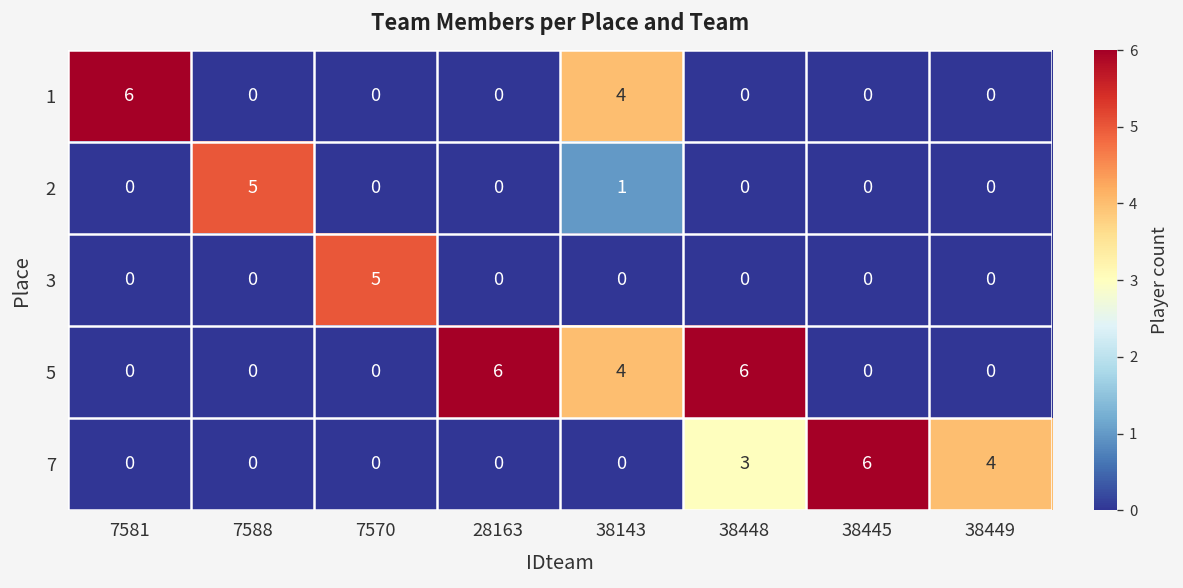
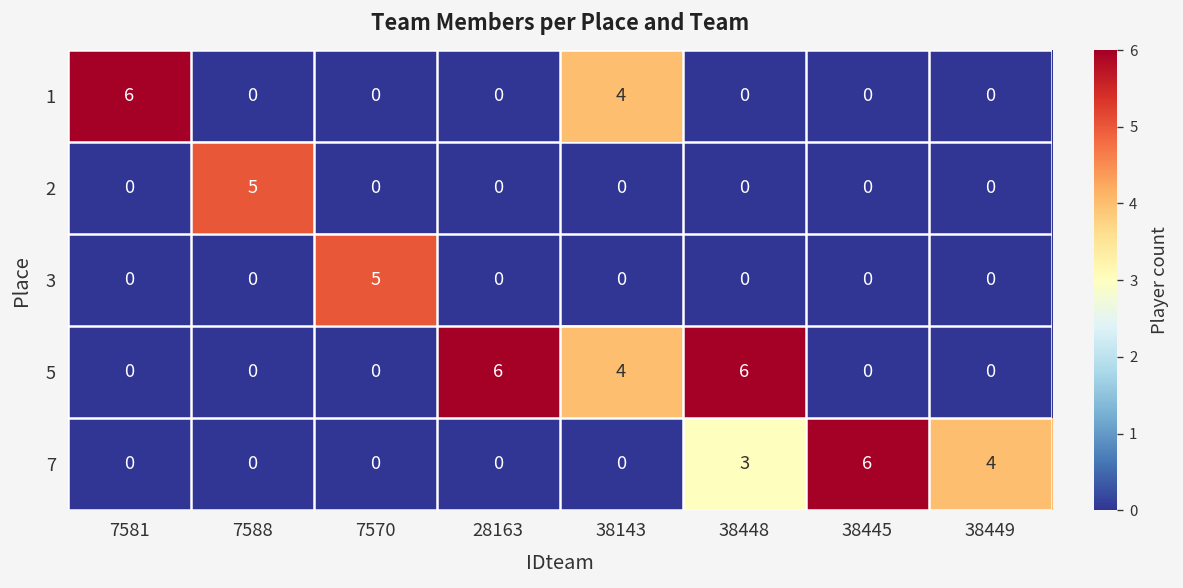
2, 38143: 1 -> 0
